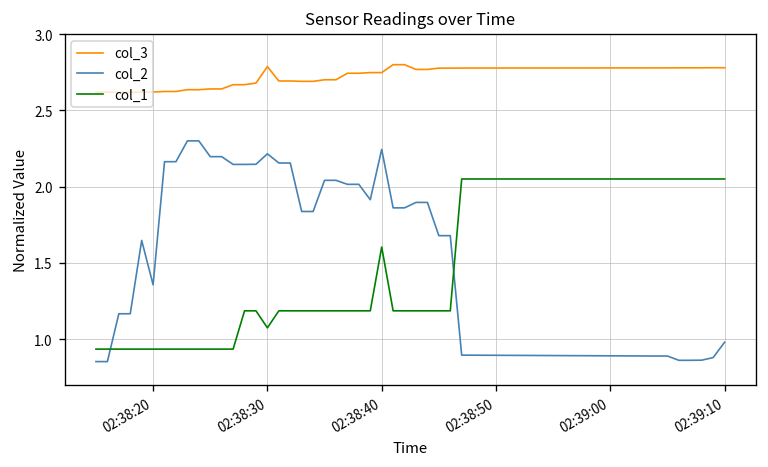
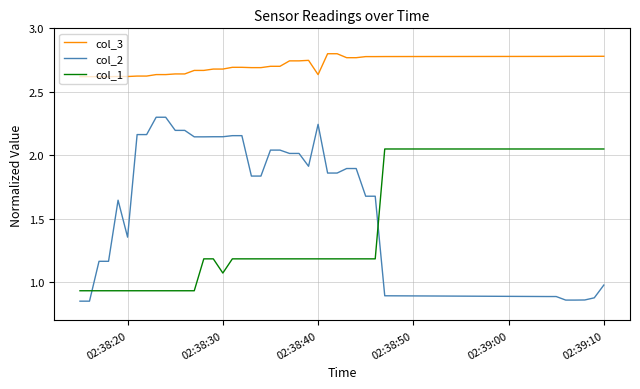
col_3, 02:38:30: 2.79 -> 2.68
col_2, 02:38:30: 2.22 -> 2.15
col_3, 02:38:40: 2.75 -> 2.64
col_1, 02:38:40: 1.60 -> 1.18
